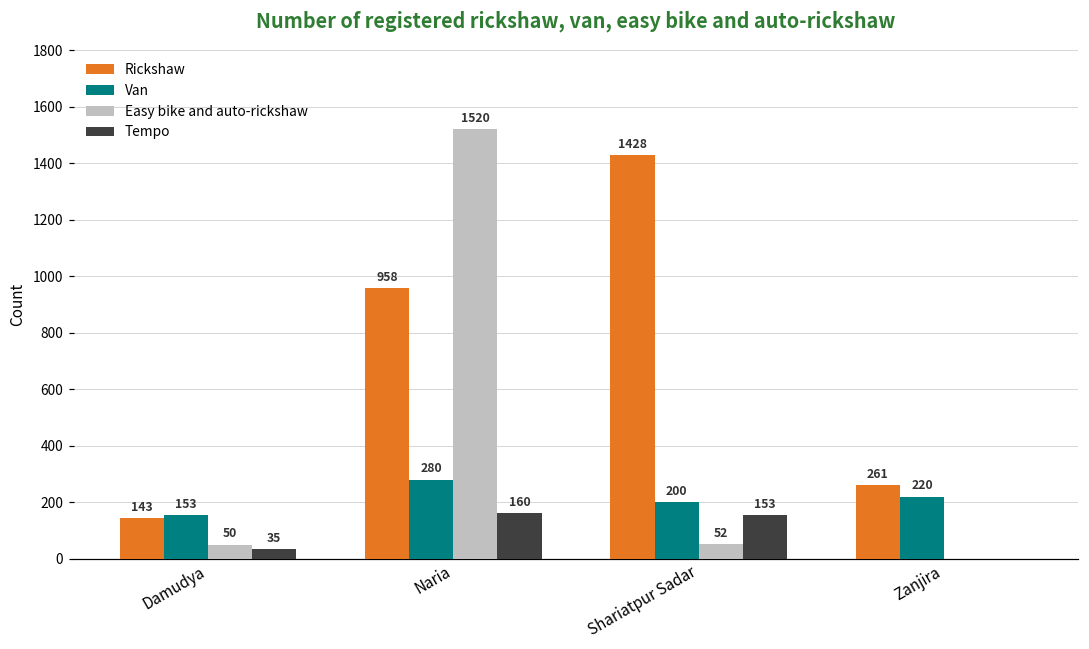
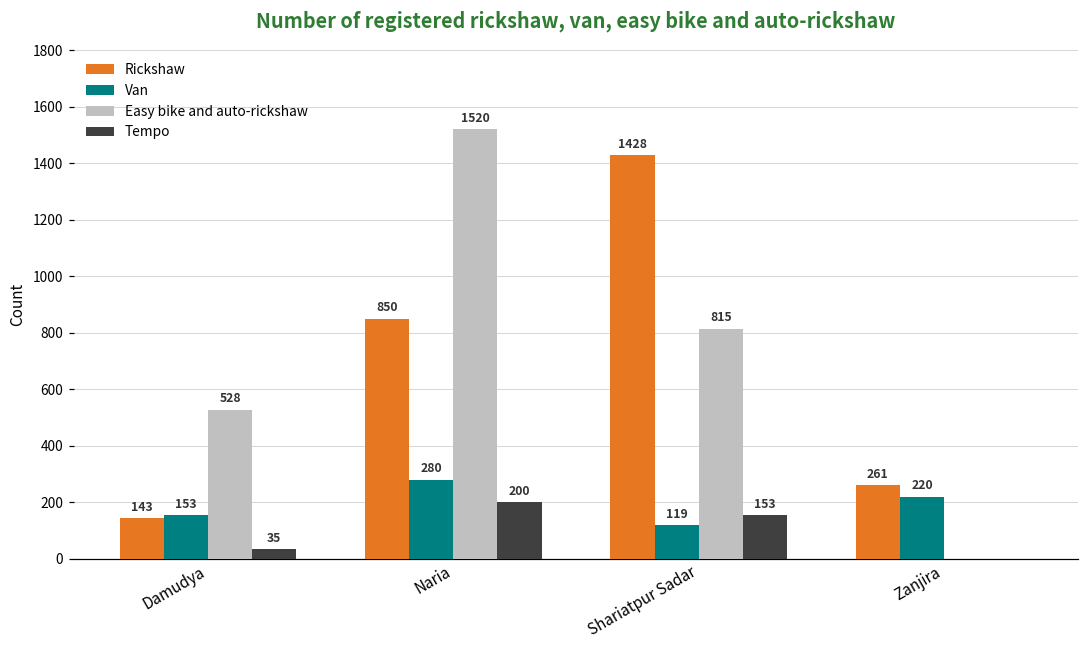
Easy bike and auto-rickshaw, Damudya: 50 -> 528
Rickshaw, Naria: 958 -> 850
Tempo, Naria: 160 -> 200
Van, Shariatpur Sadar: 200 -> 119
Easy bike and auto-rickshaw, Shariatpur Sadar: 52 -> 815
